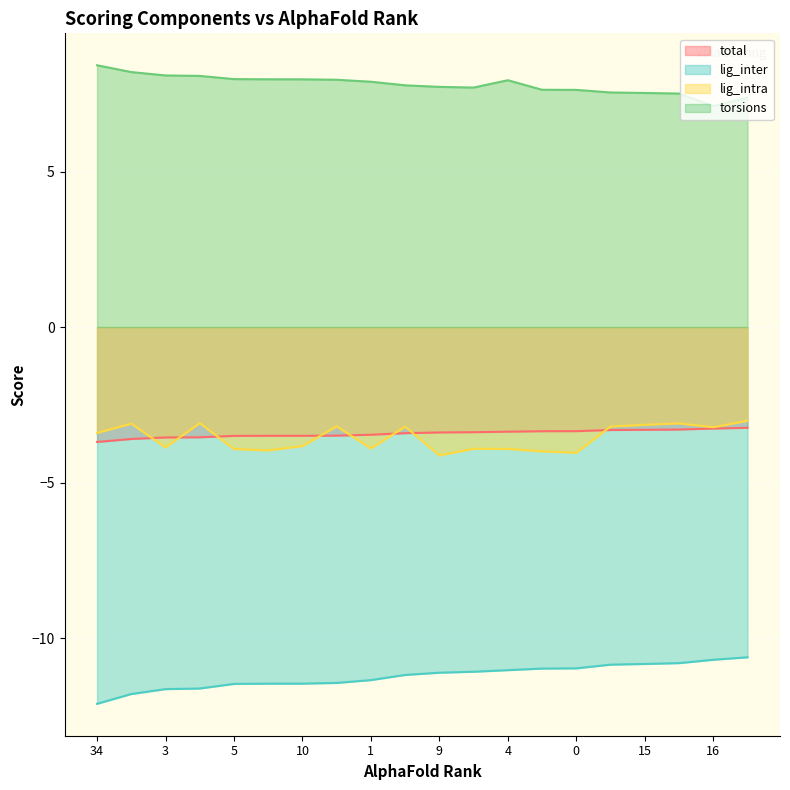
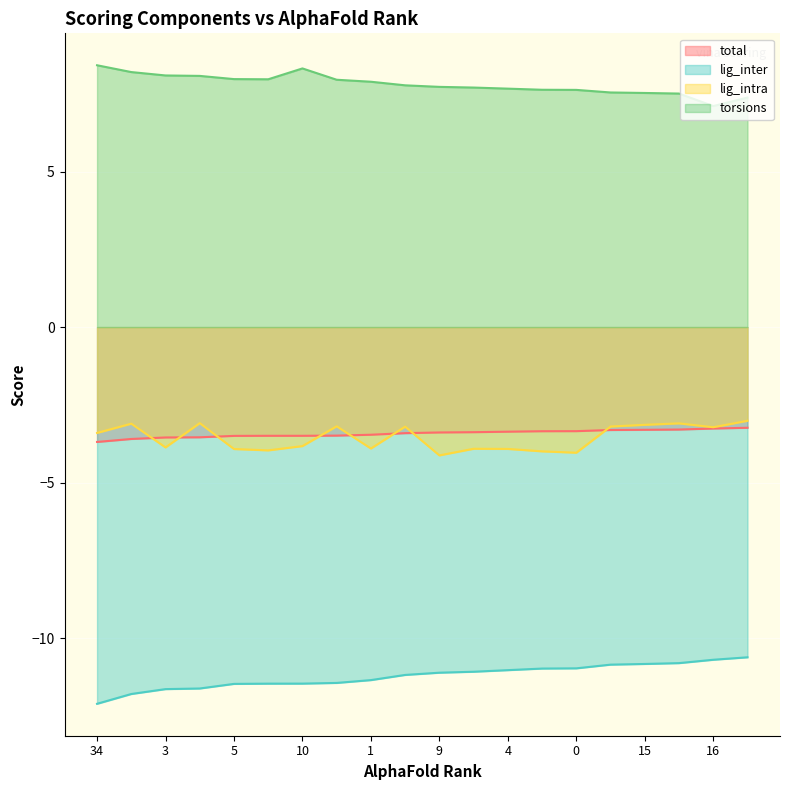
torsions, 10: 8.0 -> 8.3
torsions, 4: 7.9 -> 7.7
